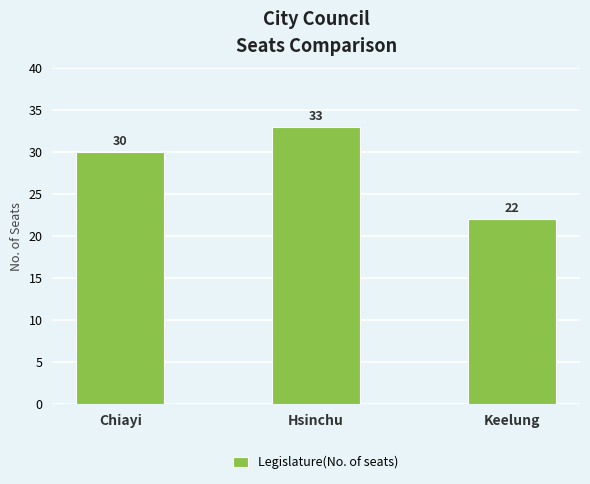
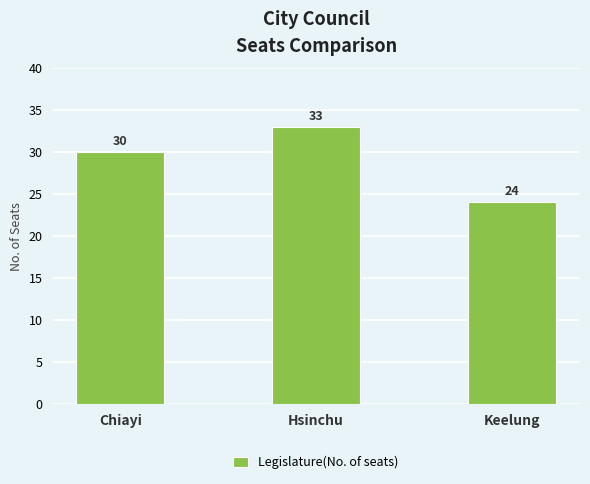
Keelung: 22 -> 24
